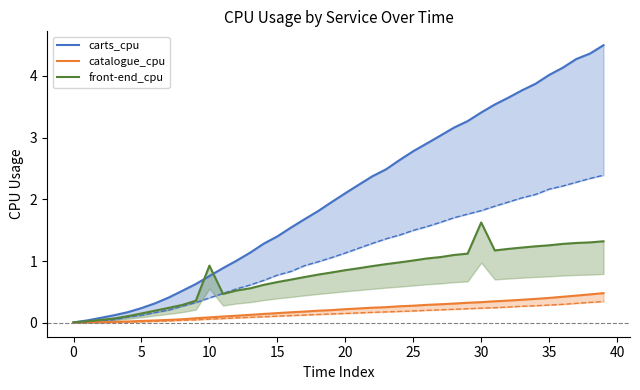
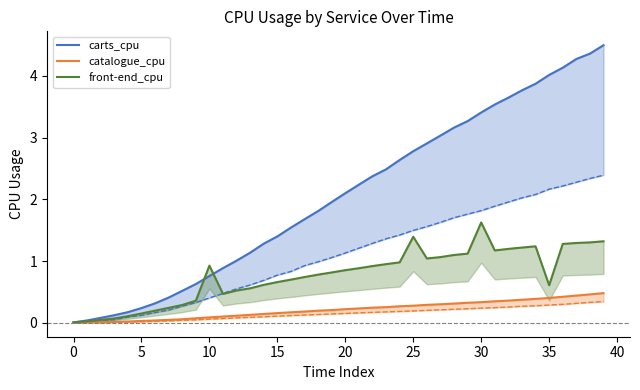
front-end_cpu, 25: 1.0 -> 1.4
front-end_cpu, 35: 1.3 -> 0.6
